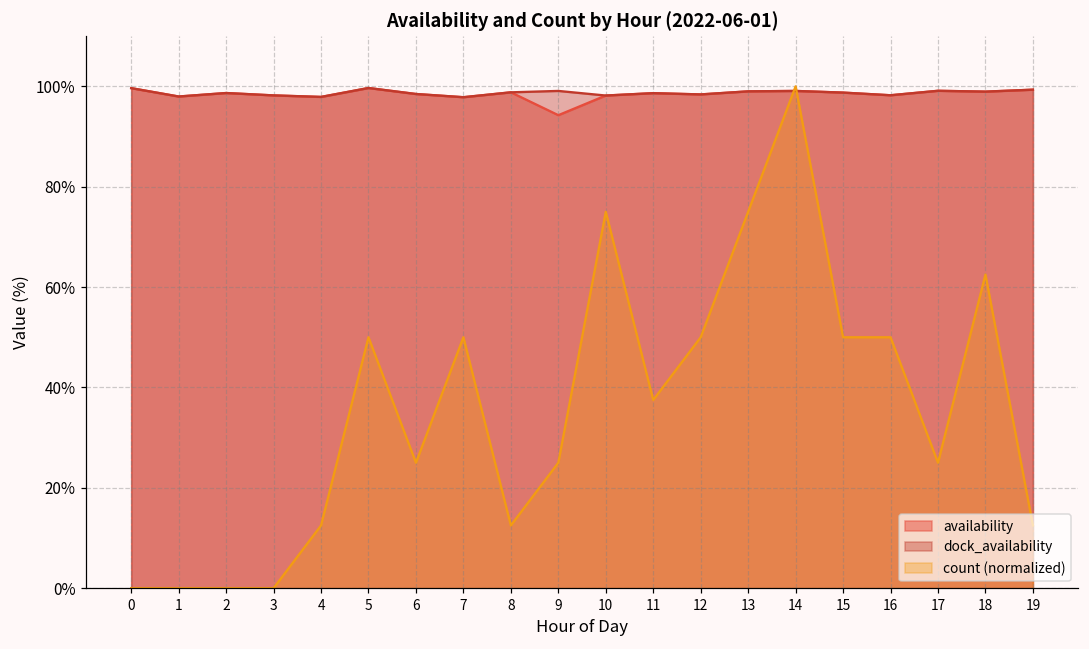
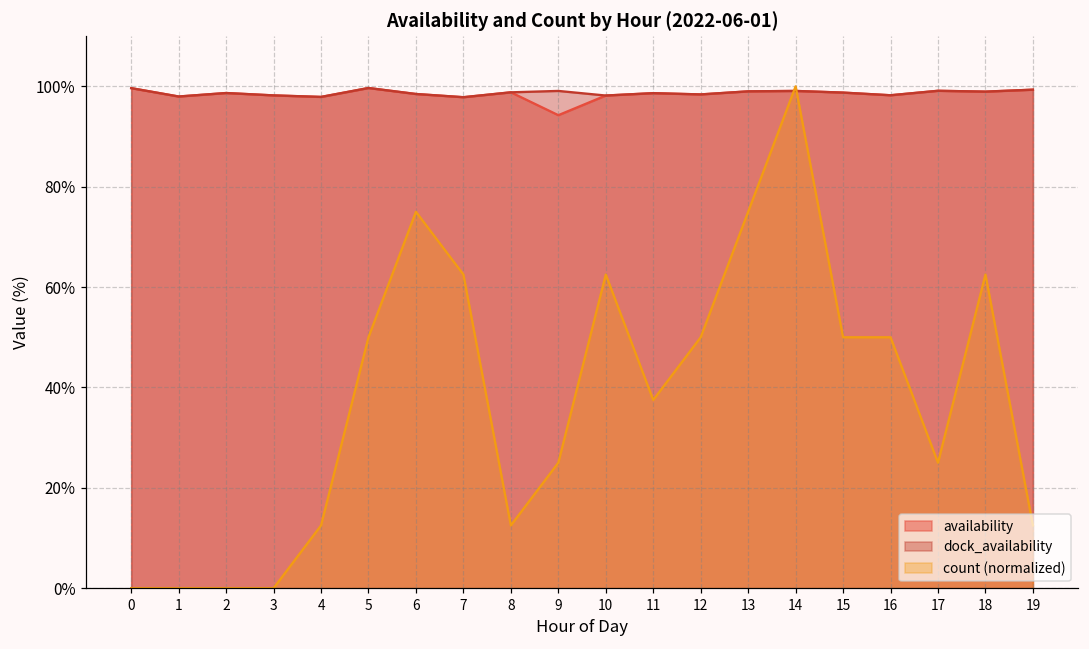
count (normalized), 6: 25% -> 75%
count (normalized), 7: 50% -> 63%
count (normalized), 10: 75% -> 63%
